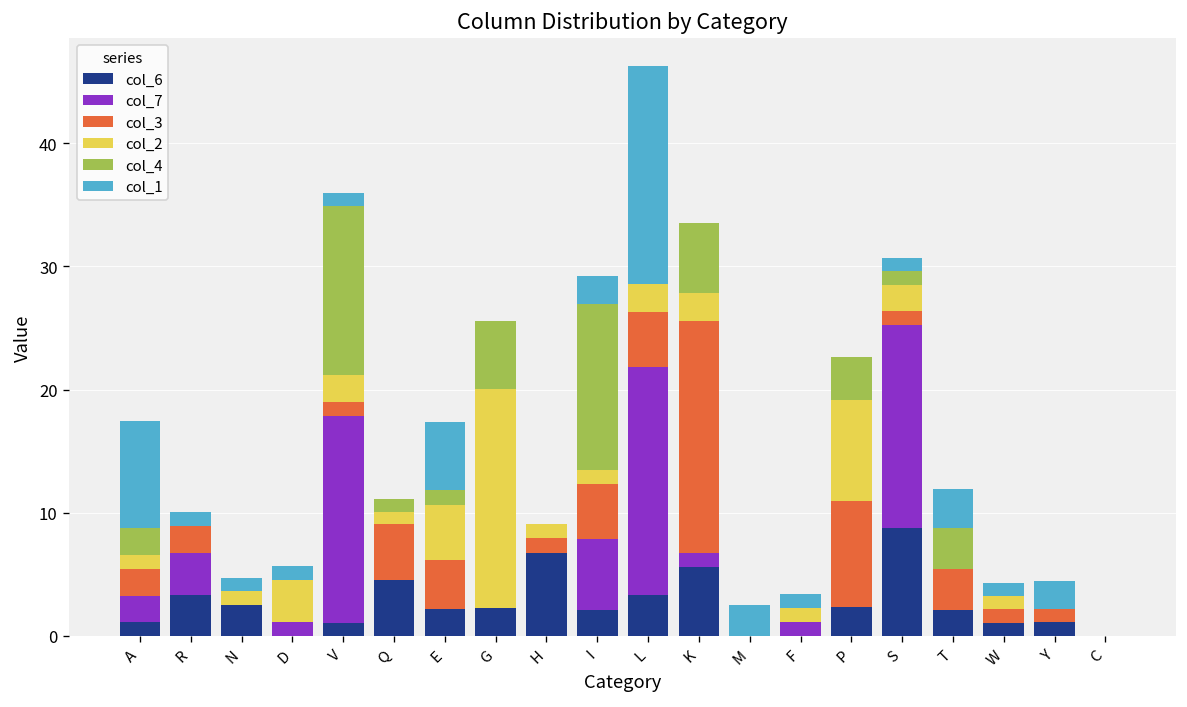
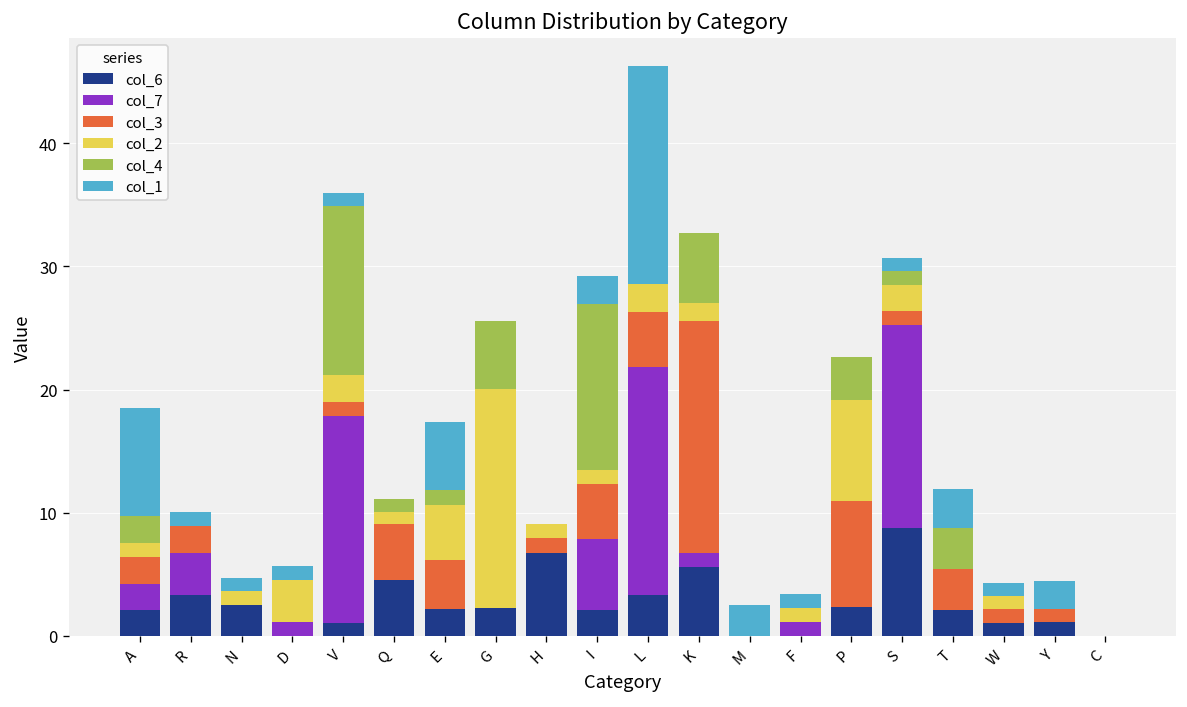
col_6, A: 1.1 -> 2.1
col_2, K: 2.2 -> 1.4
